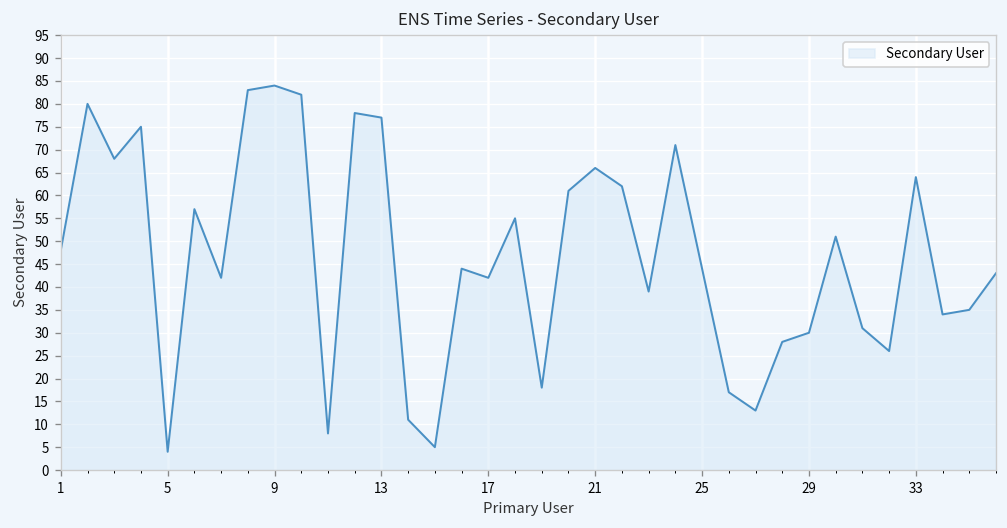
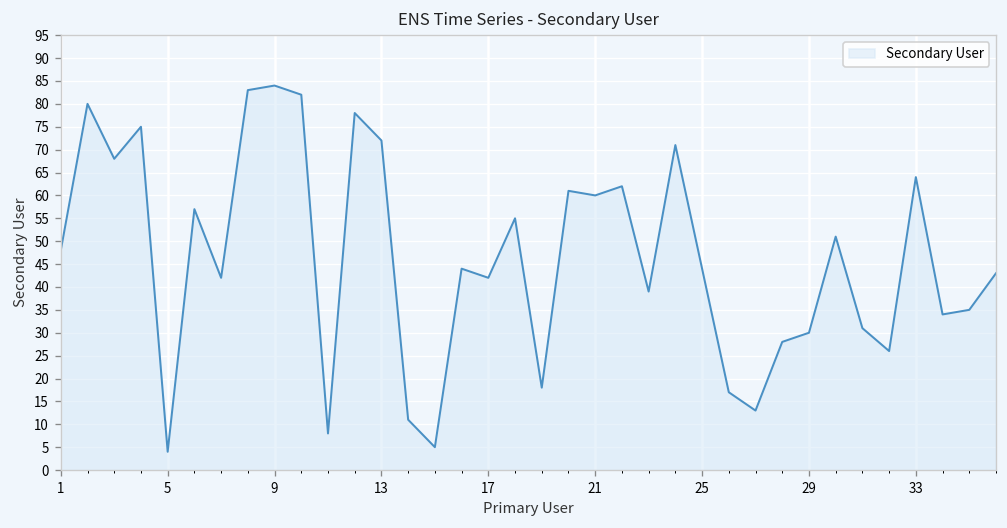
13: 77 -> 72
21: 66 -> 60
